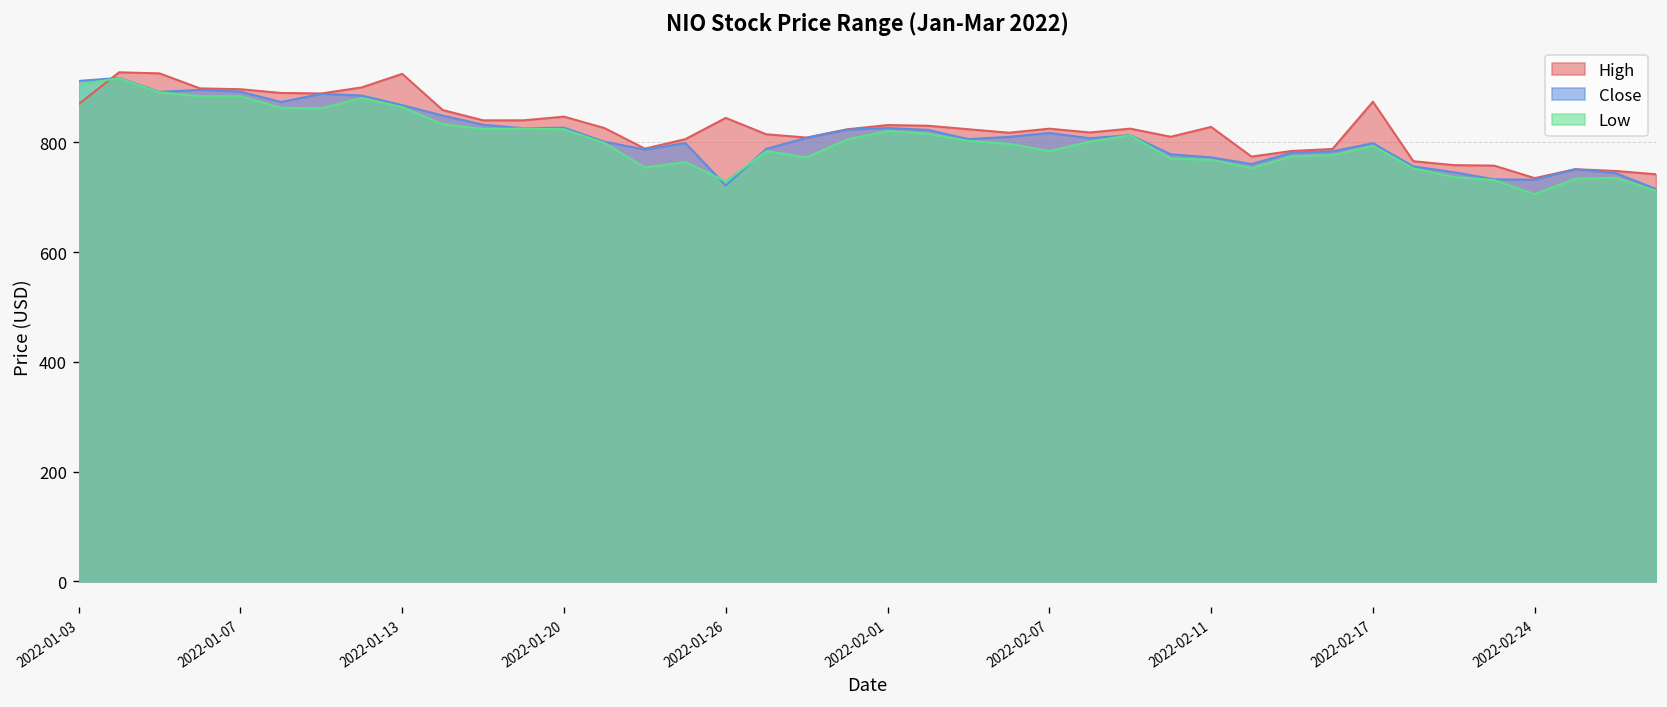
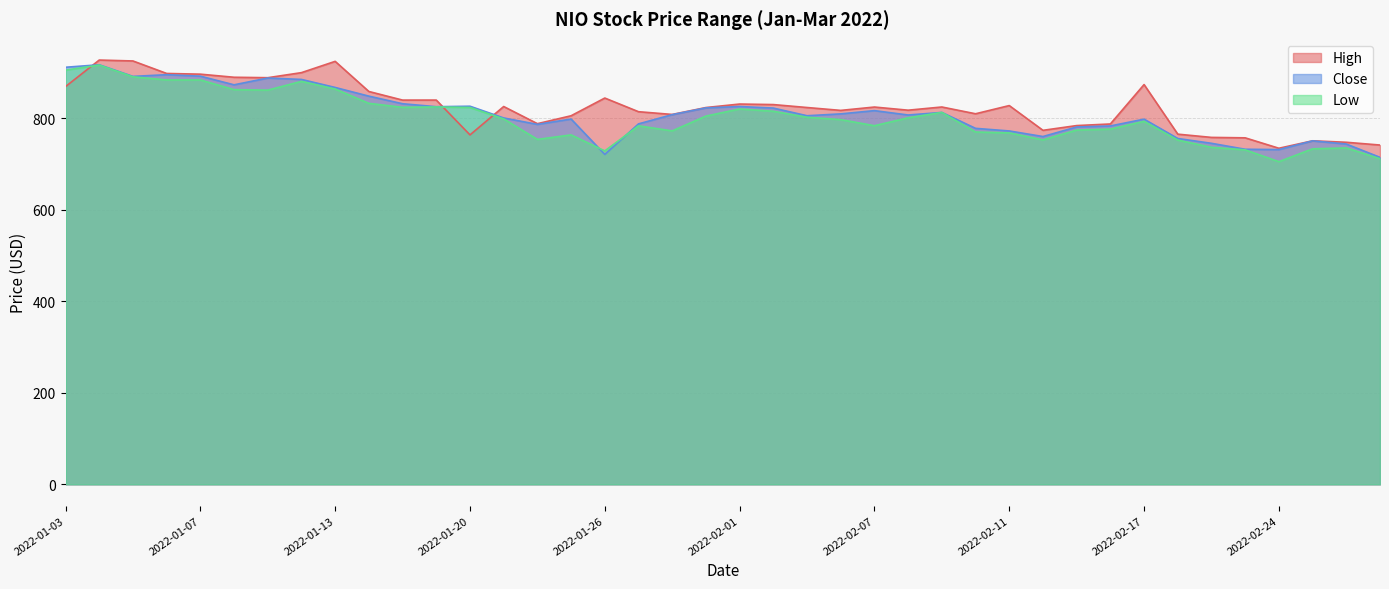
High, 2022-01-20: 850 -> 760
